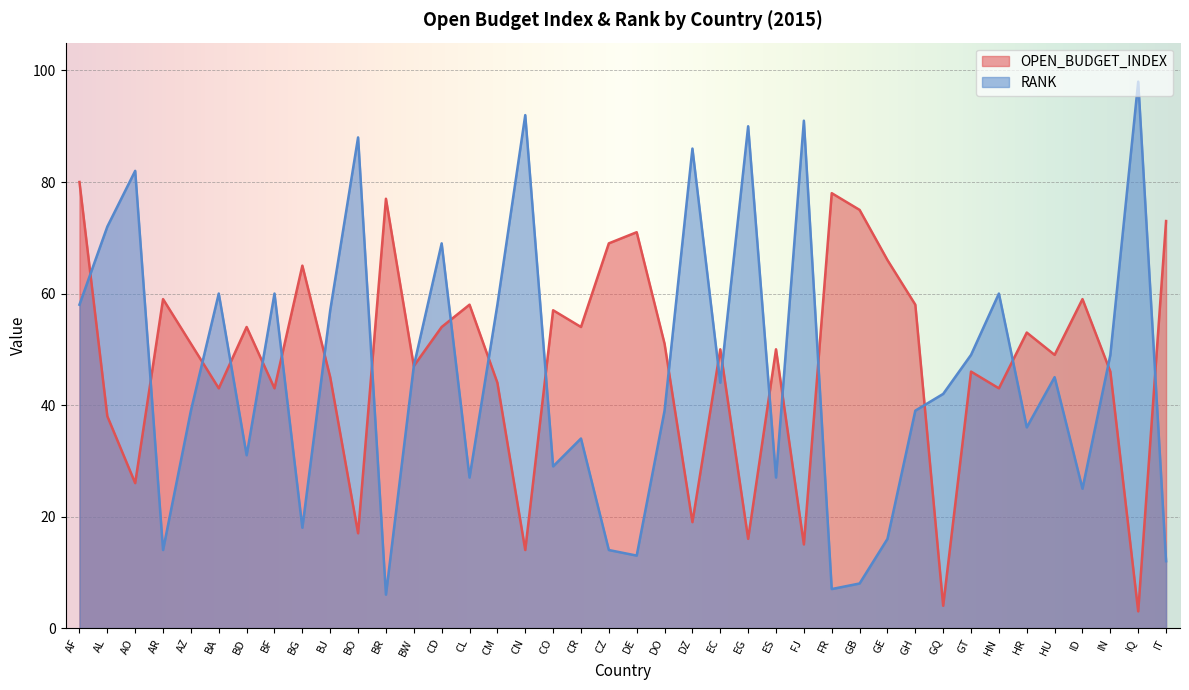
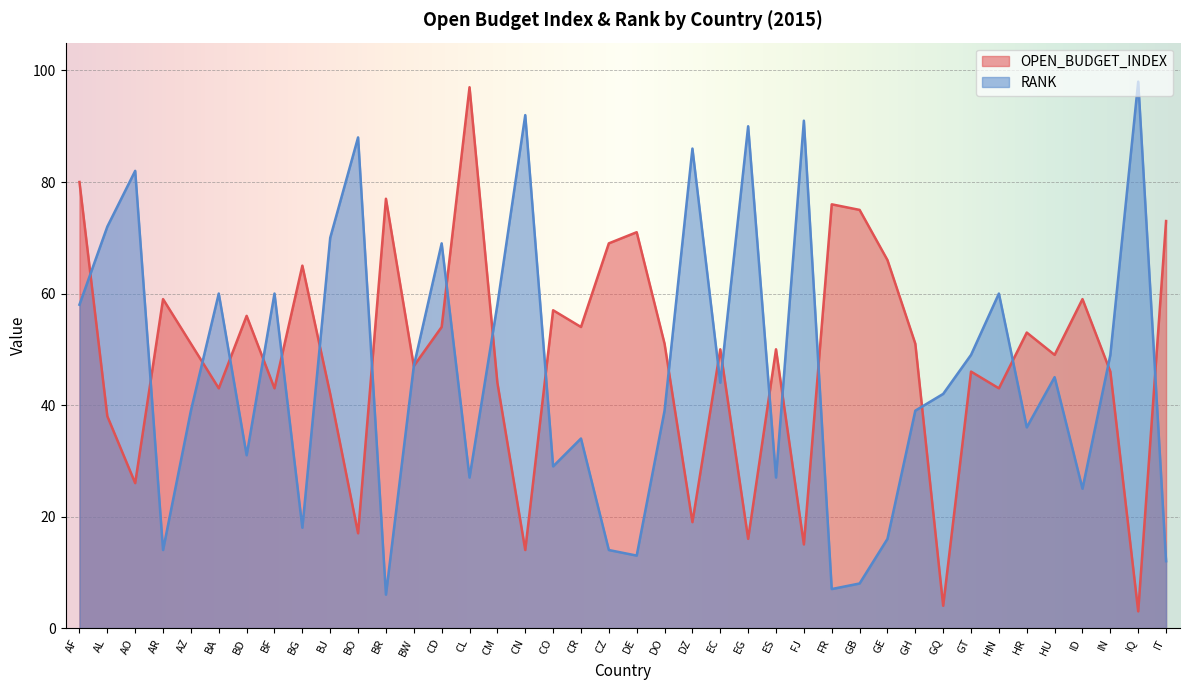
OPEN_BUDGET_INDEX, BD: 54 -> 56
OPEN_BUDGET_INDEX, BJ: 45 -> 42
RANK, BJ: 57 -> 70
OPEN_BUDGET_INDEX, CL: 58 -> 97
OPEN_BUDGET_INDEX, FR: 78 -> 76
OPEN_BUDGET_INDEX, GH: 58 -> 51
